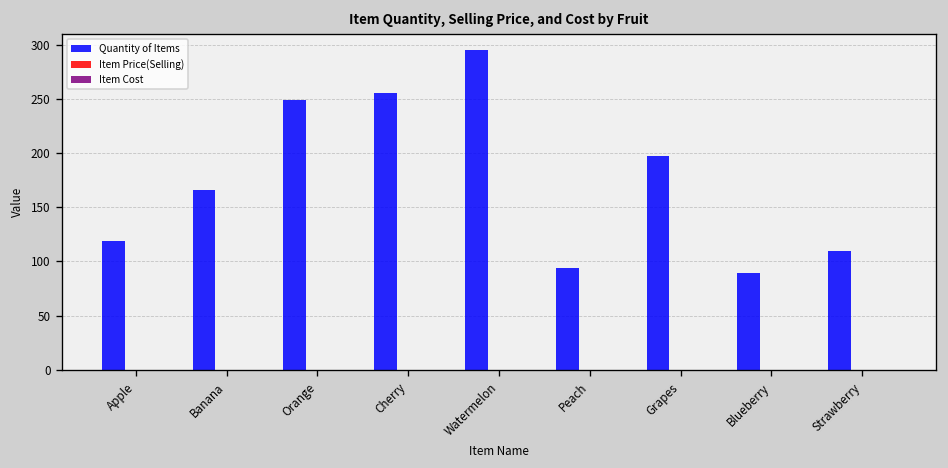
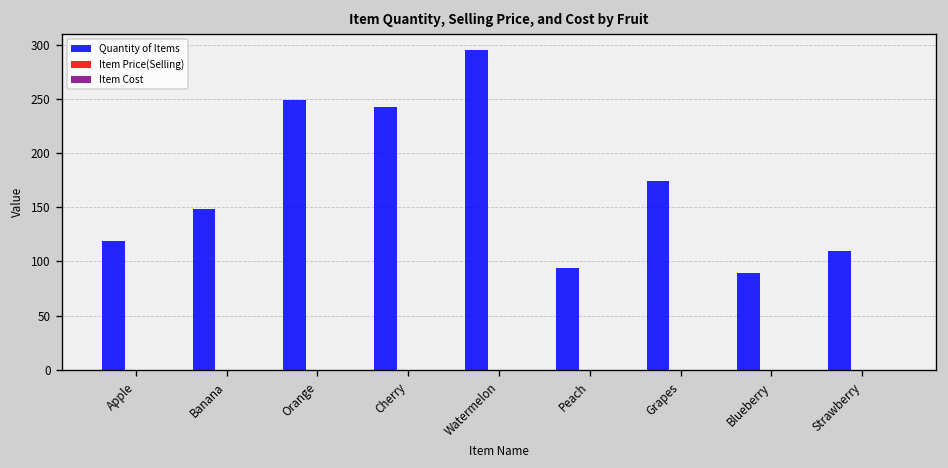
Quantity of Items, Banana: 170 -> 150
Quantity of Items, Cherry: 260 -> 240
Quantity of Items, Grapes: 200 -> 170
